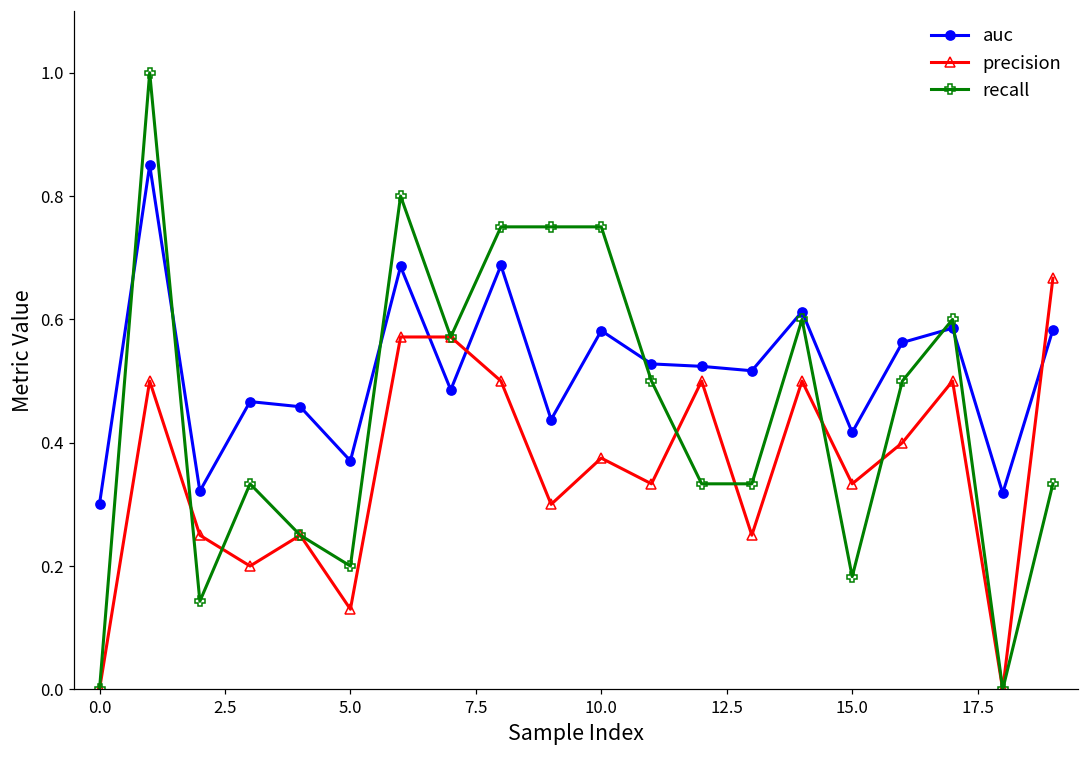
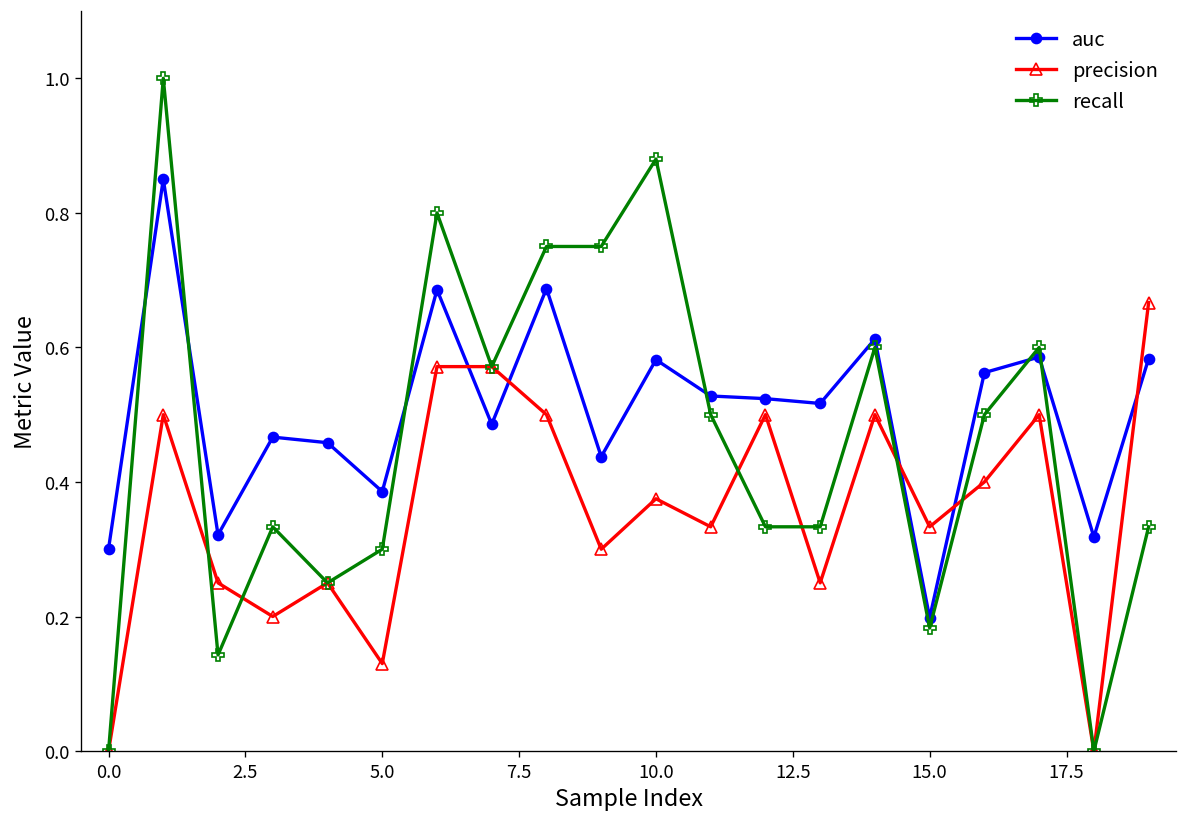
auc, 5.0: 0.37 -> 0.39
recall, 5.0: 0.2 -> 0.3
recall, 10.0: 0.75 -> 0.88
auc, 15.0: 0.42 -> 0.20
